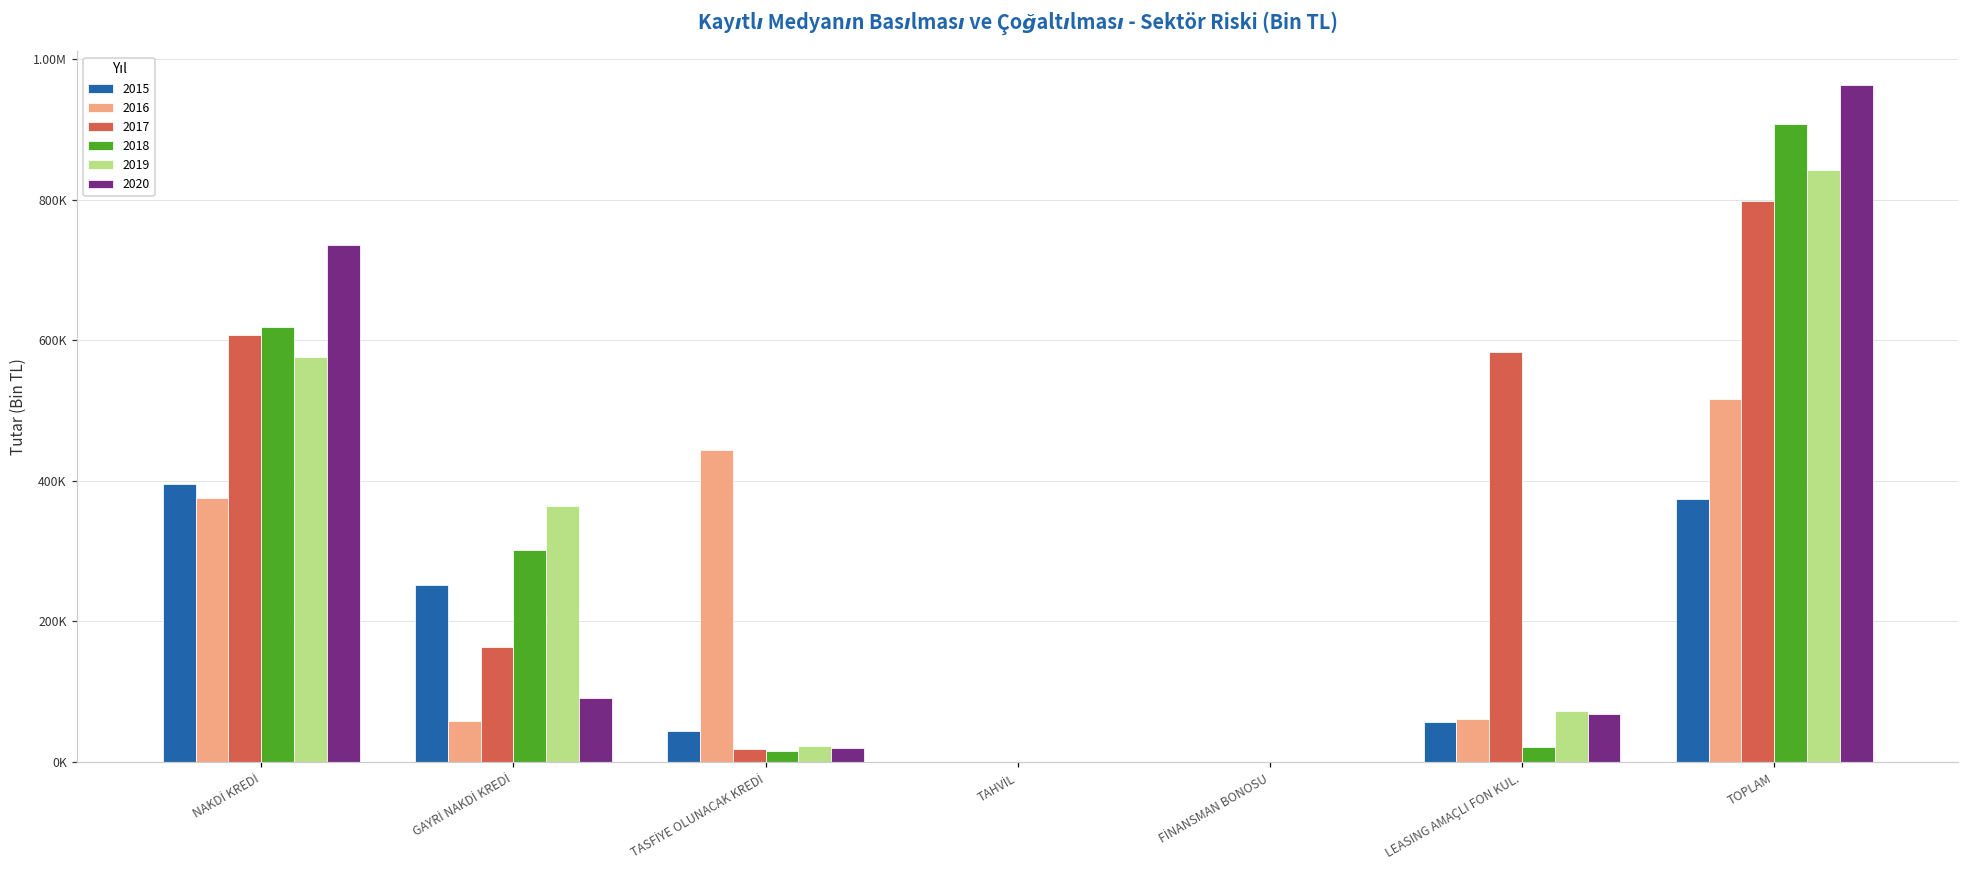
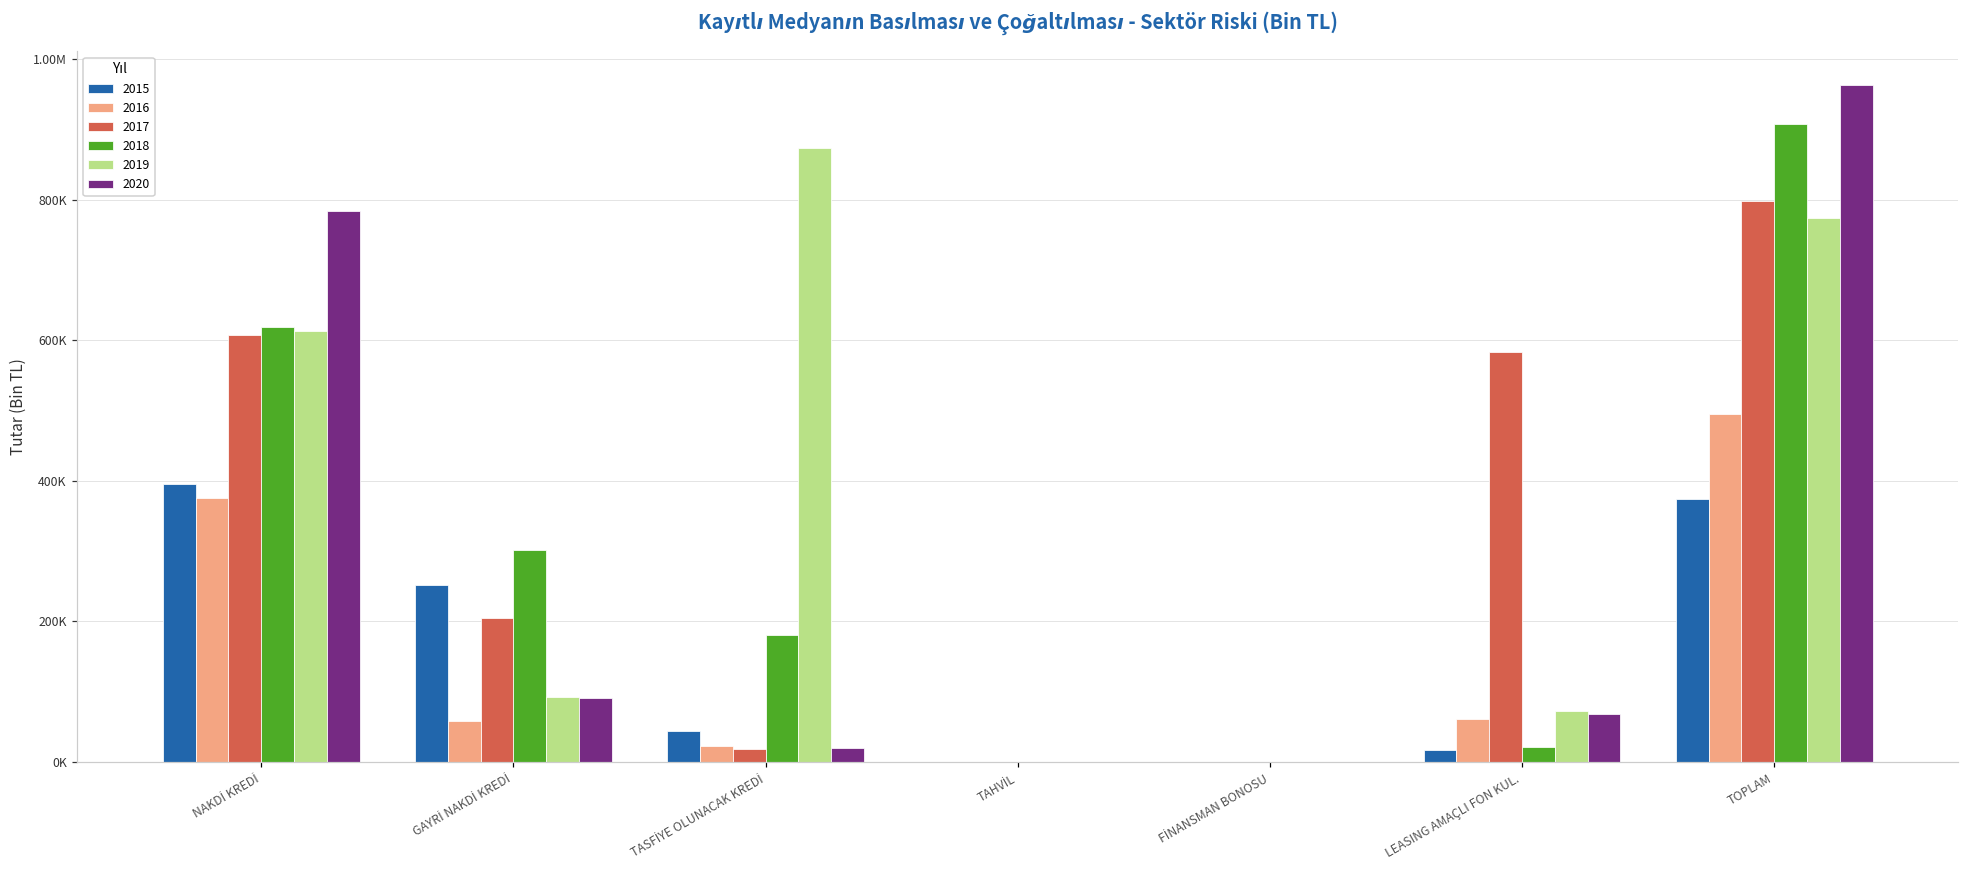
2019, NAKDİ KREDİ: 580000 -> 610000
2020, NAKDİ KREDİ: 740000 -> 780000
2017, GAYRİ NAKDİ KREDİ: 160000 -> 210000
2019, GAYRİ NAKDİ KREDİ: 360000 -> 90000
2016, TASFİYE OLUNACAK KREDİ: 440000 -> 20000
2018, TASFİYE OLUNACAK KREDİ: 20000 -> 180000
2019, TASFİYE OLUNACAK KREDİ: 20000 -> 870000
2015, LEASING AMAÇLI FON KUL.: 60000 -> 20000
2016, TOPLAM: 520000 -> 500000
2019, TOPLAM: 840000 -> 770000
